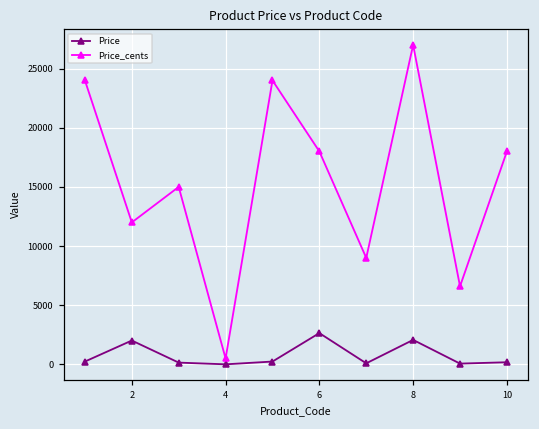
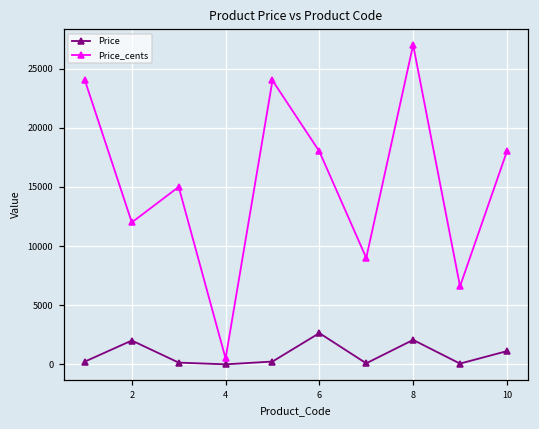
Price, 10: 200 -> 1100
